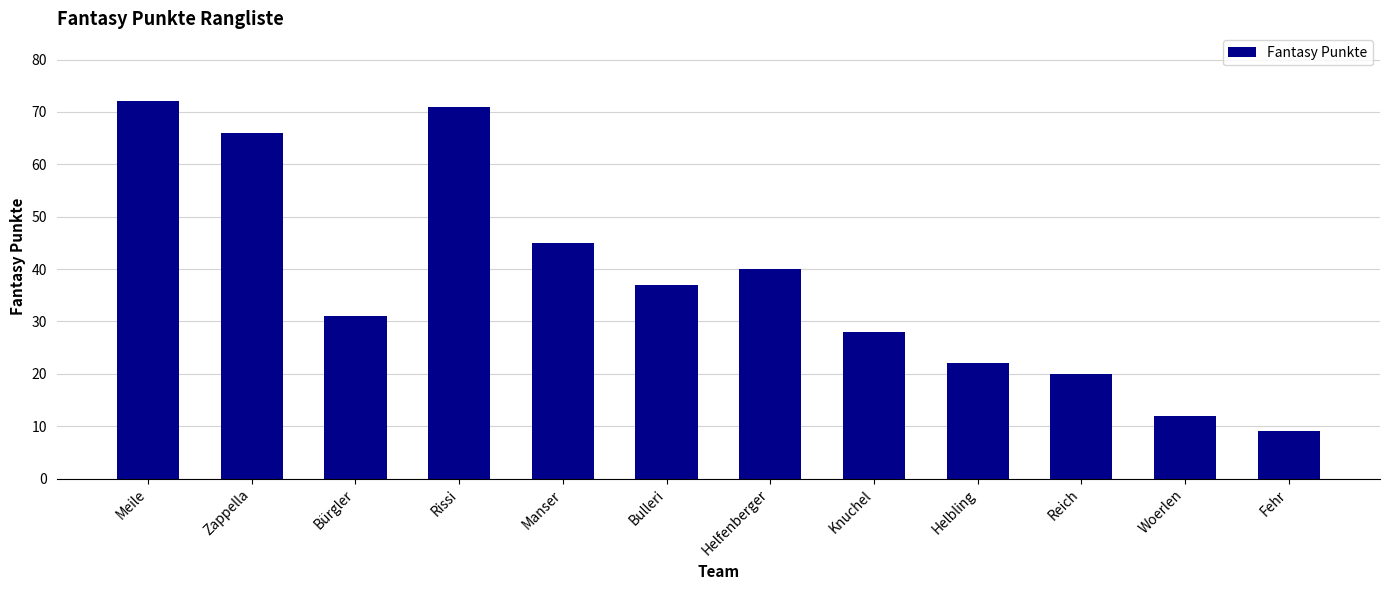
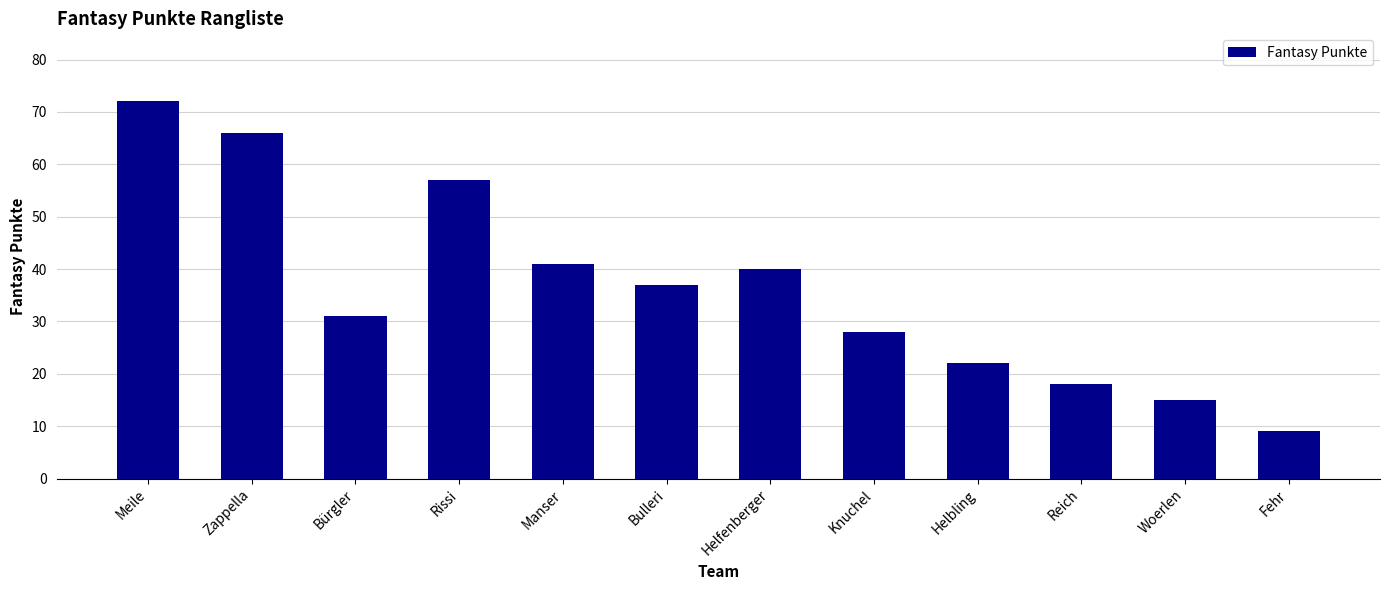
Rissi: 71 -> 57
Manser: 45 -> 41
Reich: 20 -> 18
Woerlen: 12 -> 15
